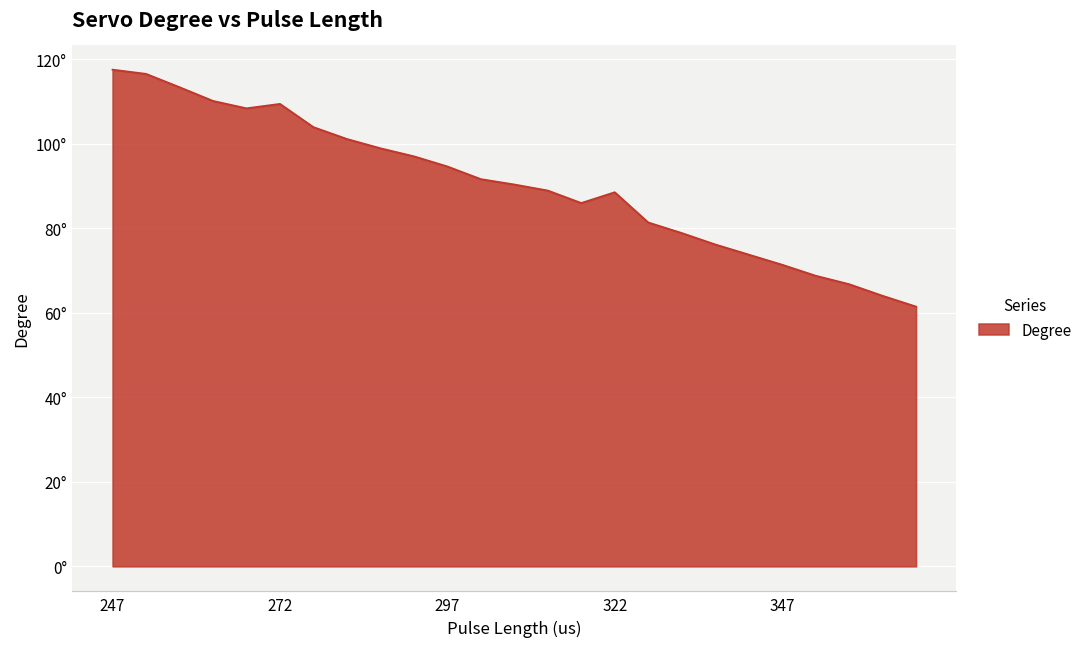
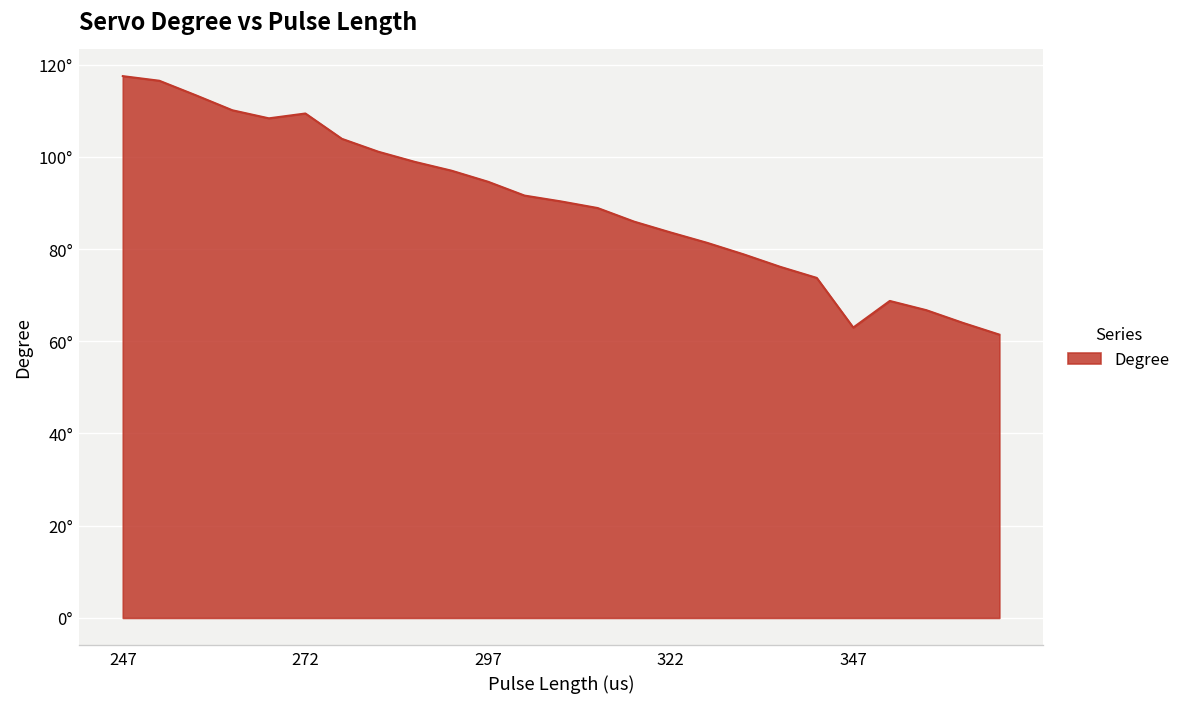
322: 89° -> 84°
347: 71° -> 63°
